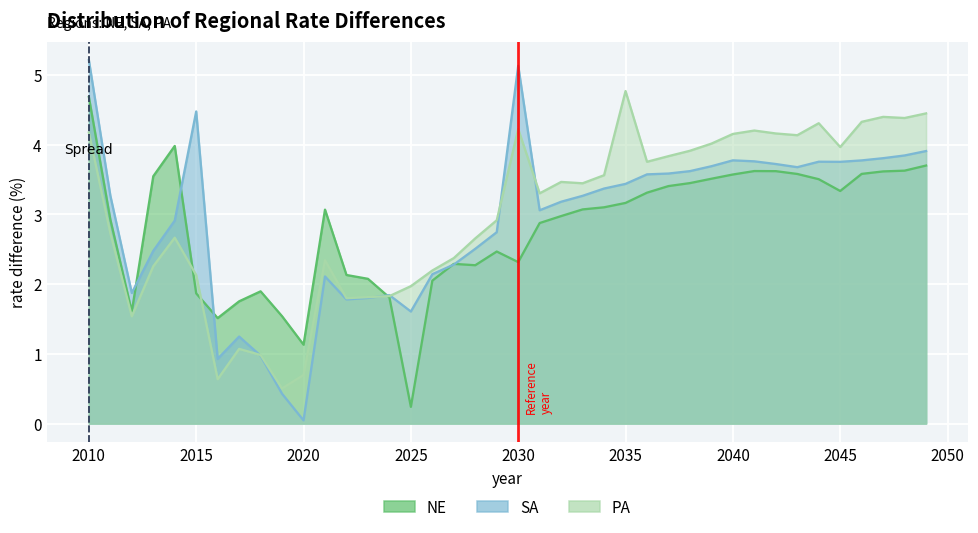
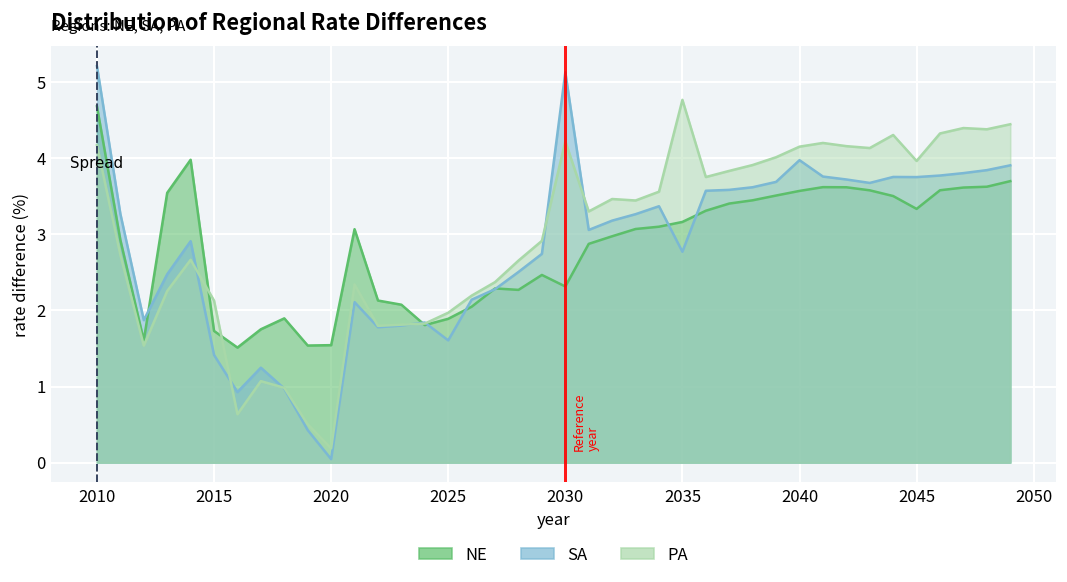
NE, 2015: 1.9 -> 1.7
SA, 2015: 4.5 -> 1.4
NE, 2020: 1.1 -> 1.5
PA, 2020: 0.7 -> 0.2
NE, 2025: 0.2 -> 1.9
SA, 2035: 3.4 -> 2.8
SA, 2040: 3.8 -> 4.0
